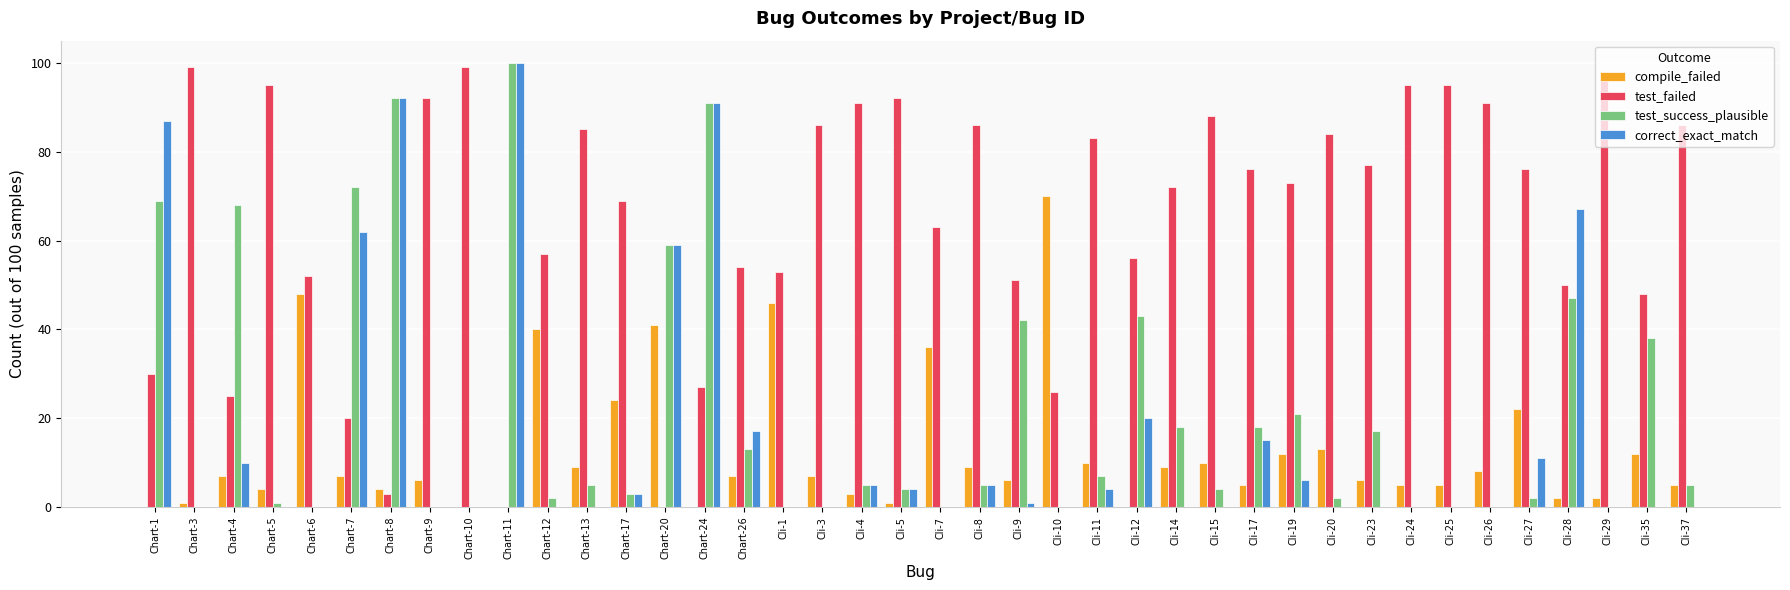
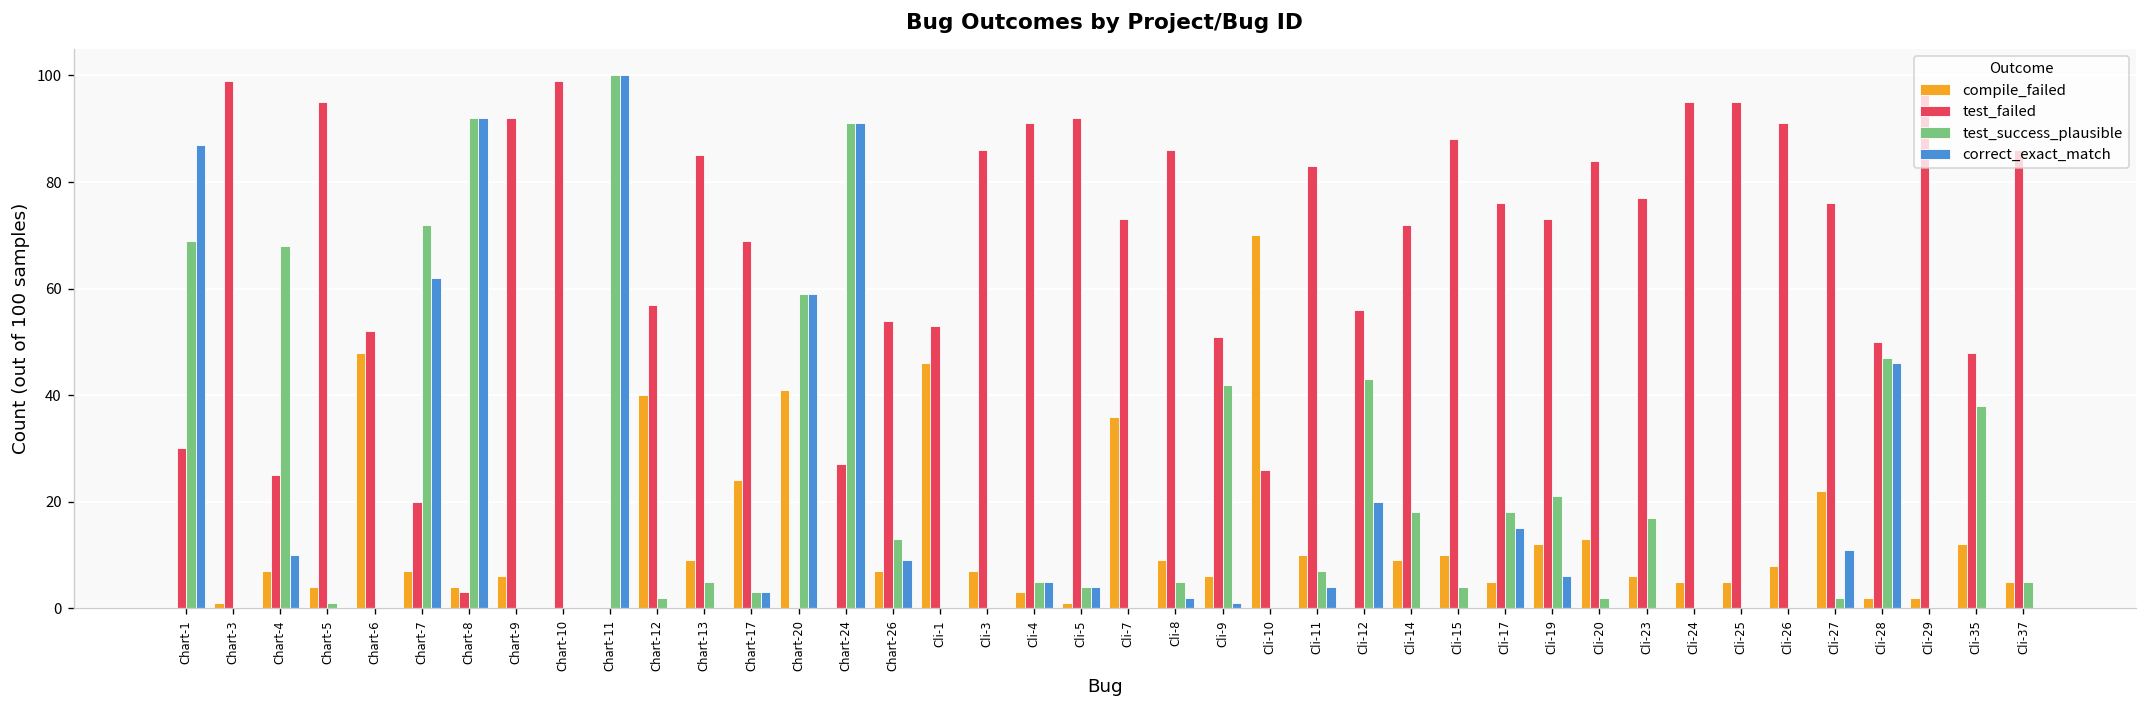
correct_exact_match, Chart-26: 17 -> 9
test_failed, Cli-7: 63 -> 73
correct_exact_match, Cli-8: 5 -> 2
correct_exact_match, Cli-28: 67 -> 46
